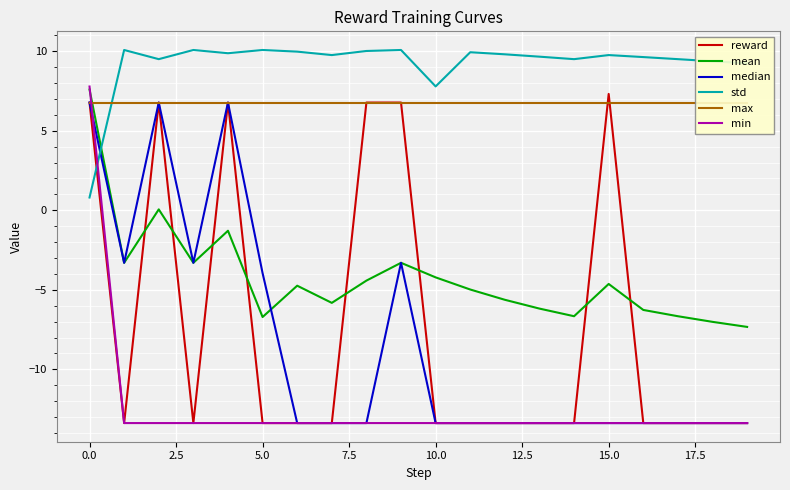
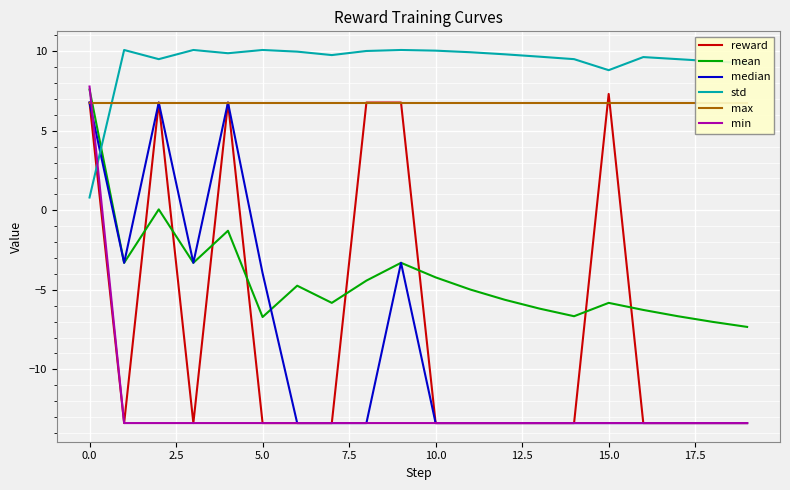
std, 10.0: 7.8 -> 10.0
mean, 15.0: -4.6 -> -5.8
std, 15.0: 9.8 -> 8.8
